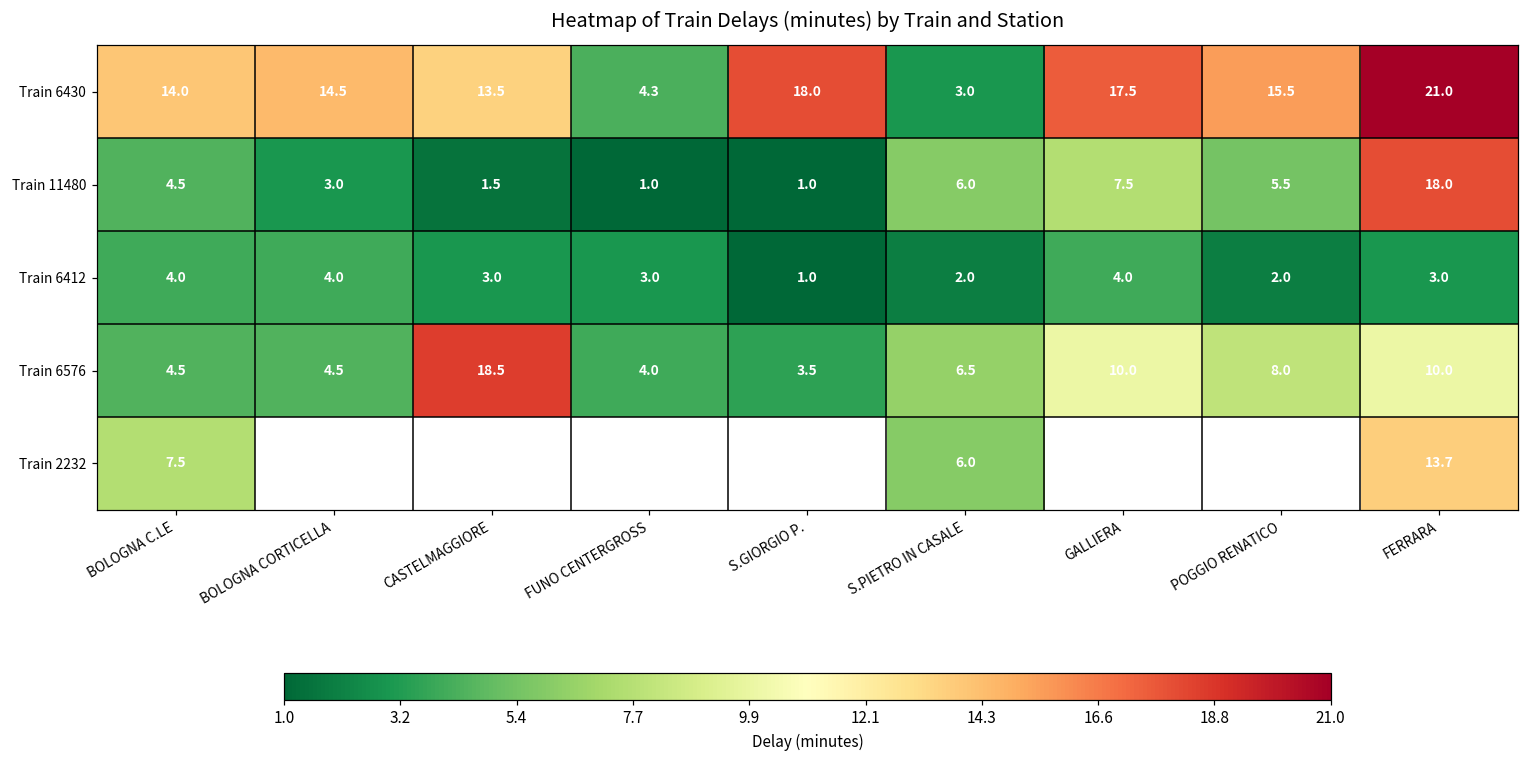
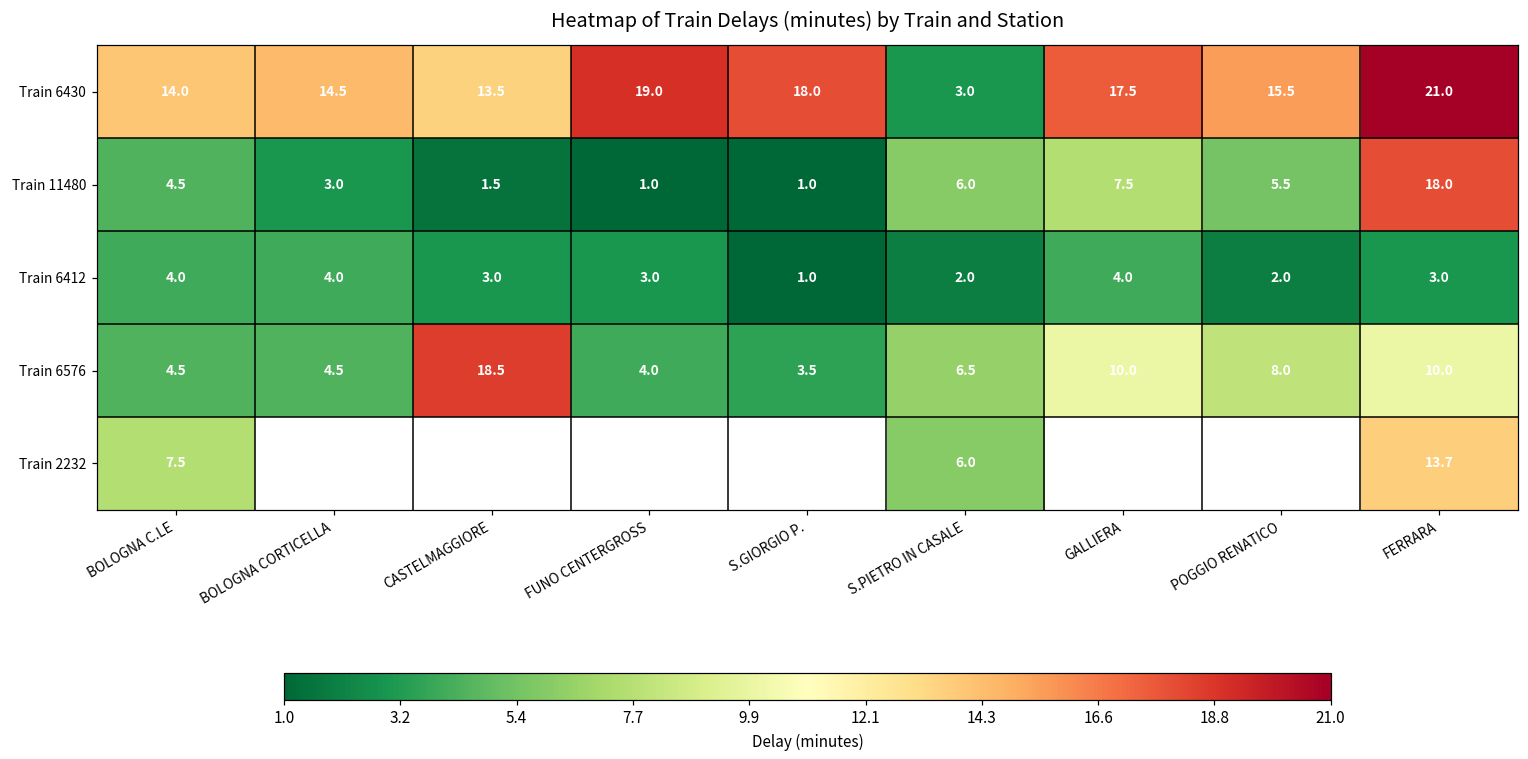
Train 6430, FUNO CENTERGROSS: 4.3 -> 19.0
